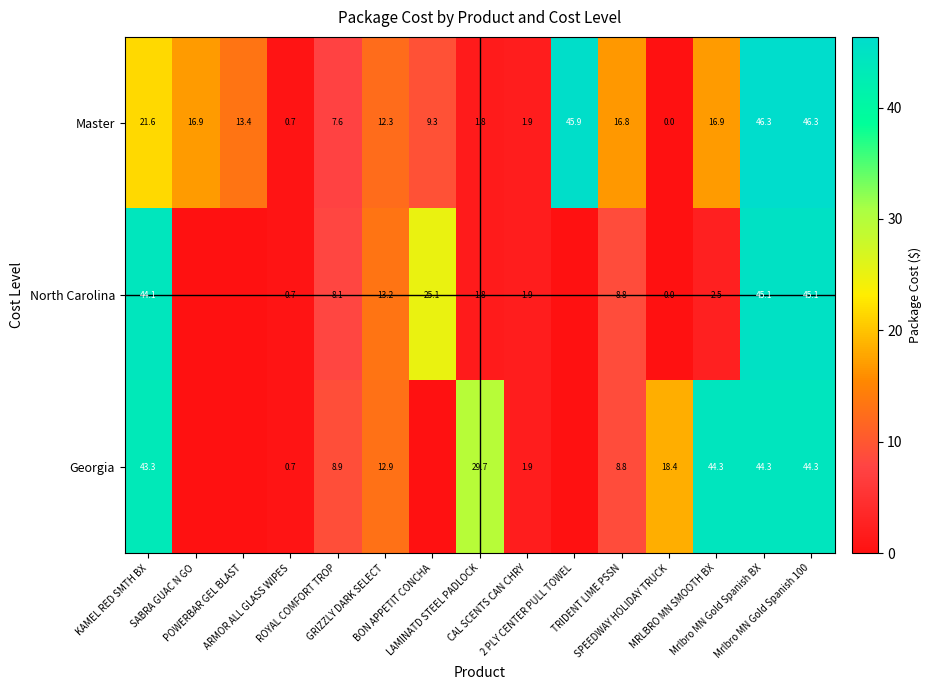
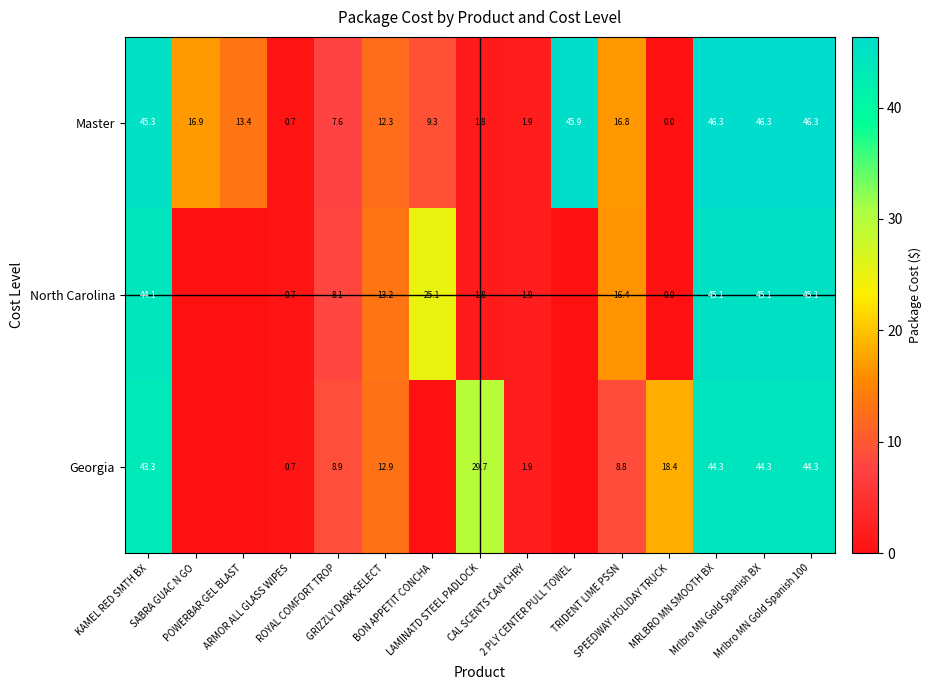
Master, KAMEL RED SMTH BX: 21.6 -> 45.3
Master, MRLBRO MN SMOOTH BX: 16.9 -> 46.3
North Carolina, TRIDENT LIME PSSN: 8.8 -> 16.4
North Carolina, MRLBRO MN SMOOTH BX: 2.5 -> 45.1
